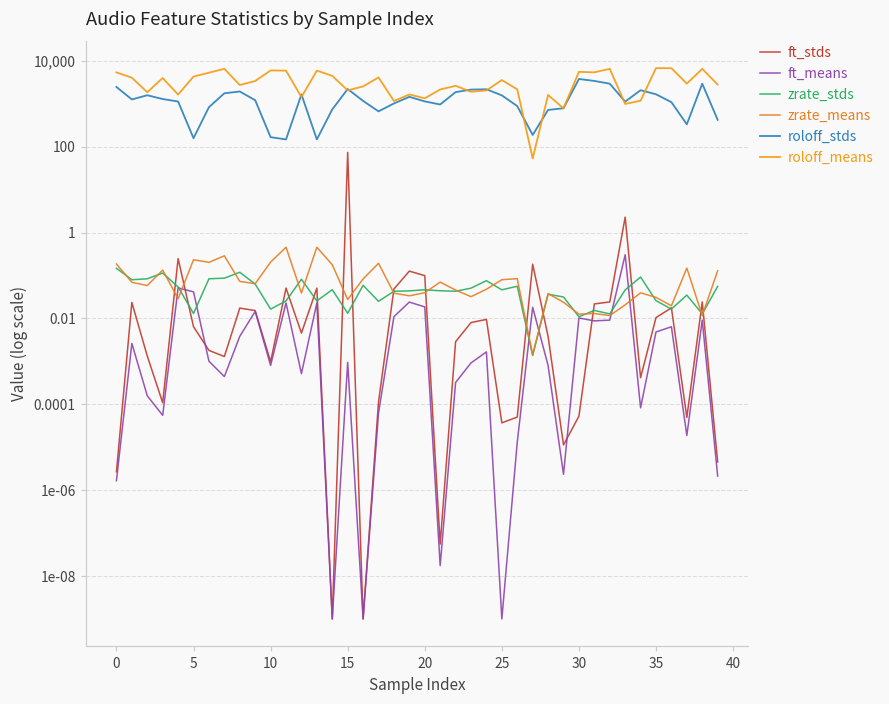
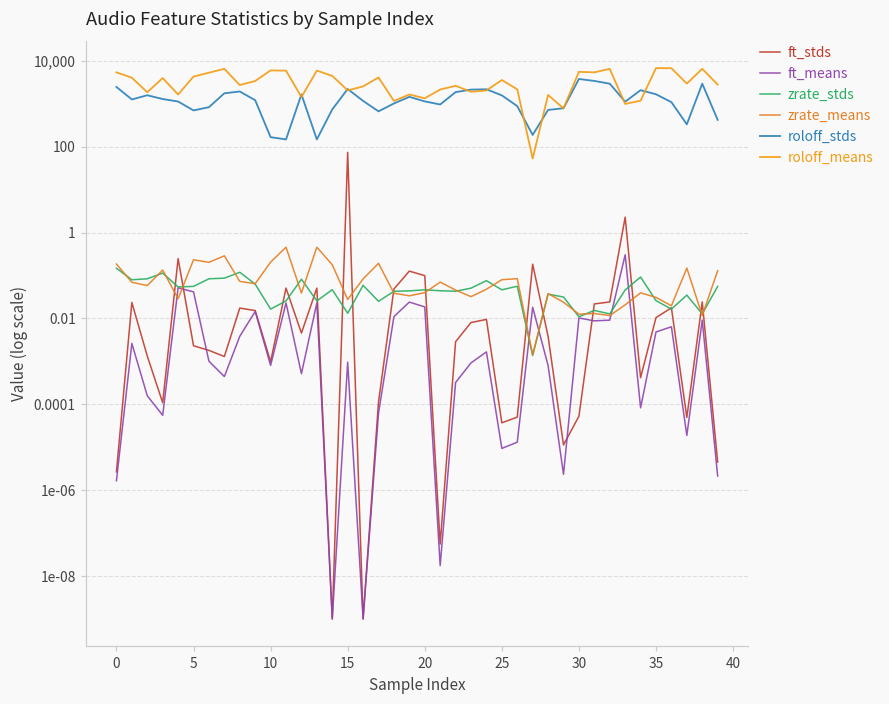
ft_stds, 5: 0.006 -> 0.002
zrate_stds, 5: 0.013 -> 0.06
roloff_stds, 5: 160 -> 700
ft_means, 25: 0.0000000010 -> 0.000009
